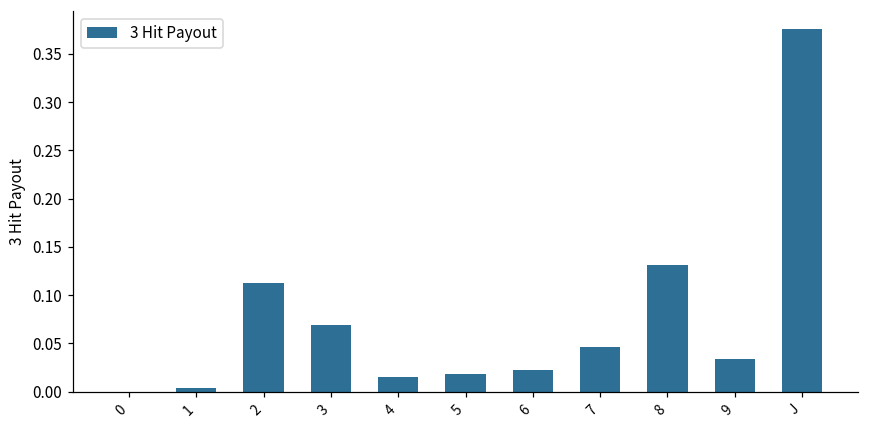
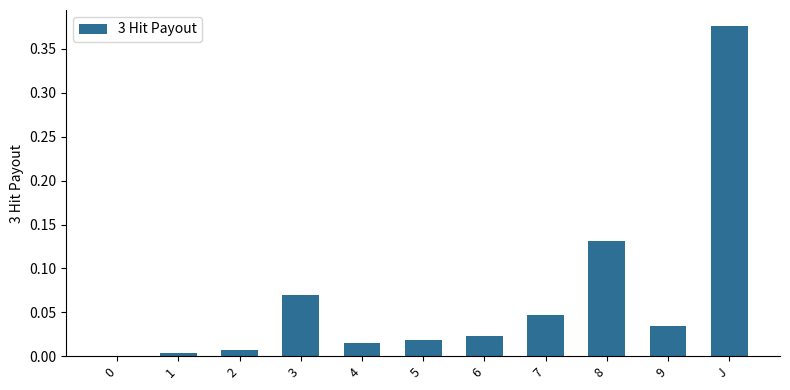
2: 0.11 -> 0.01
